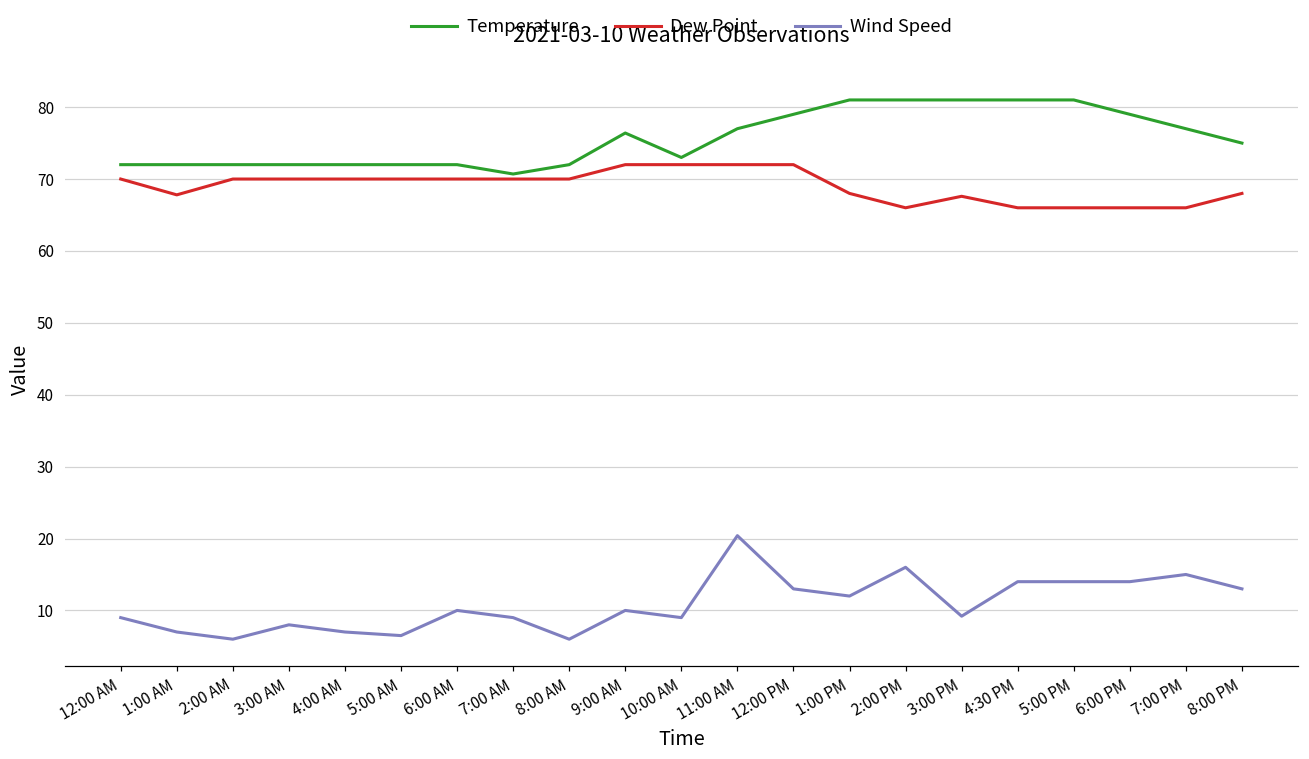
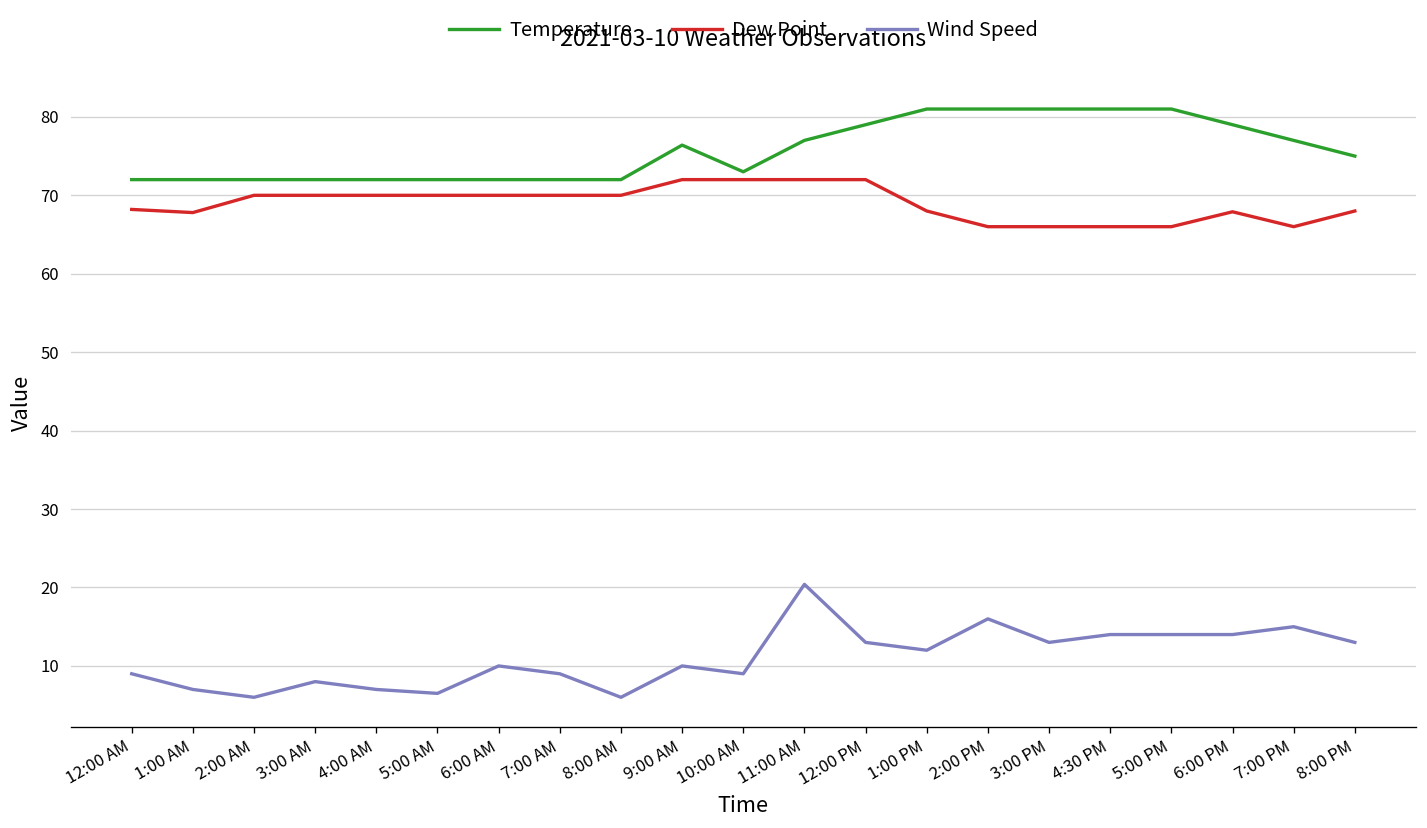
Dew Point, 12:00 AM: 70 -> 68
Temperature, 7:00 AM: 71 -> 72
Dew Point, 3:00 PM: 68 -> 66
Wind Speed, 3:00 PM: 9 -> 13
Dew Point, 6:00 PM: 66 -> 68
